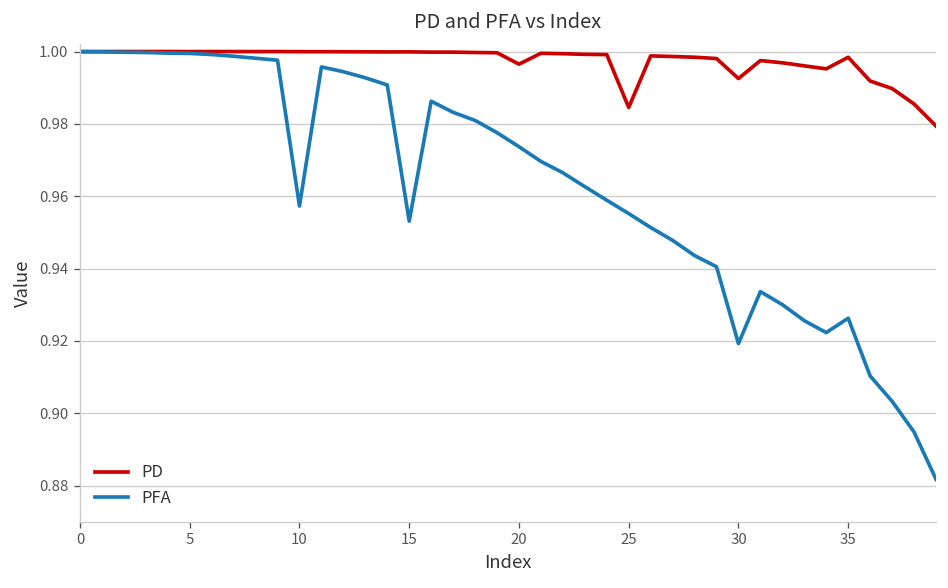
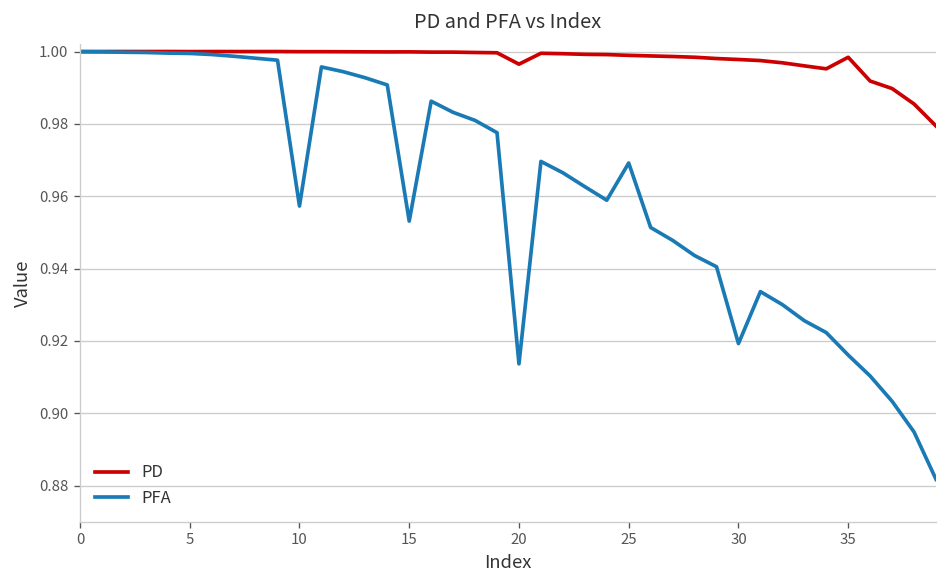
PFA, 20: 0.974 -> 0.914
PD, 25: 0.985 -> 0.999
PFA, 25: 0.955 -> 0.969
PD, 30: 0.993 -> 0.998
PFA, 35: 0.926 -> 0.916
